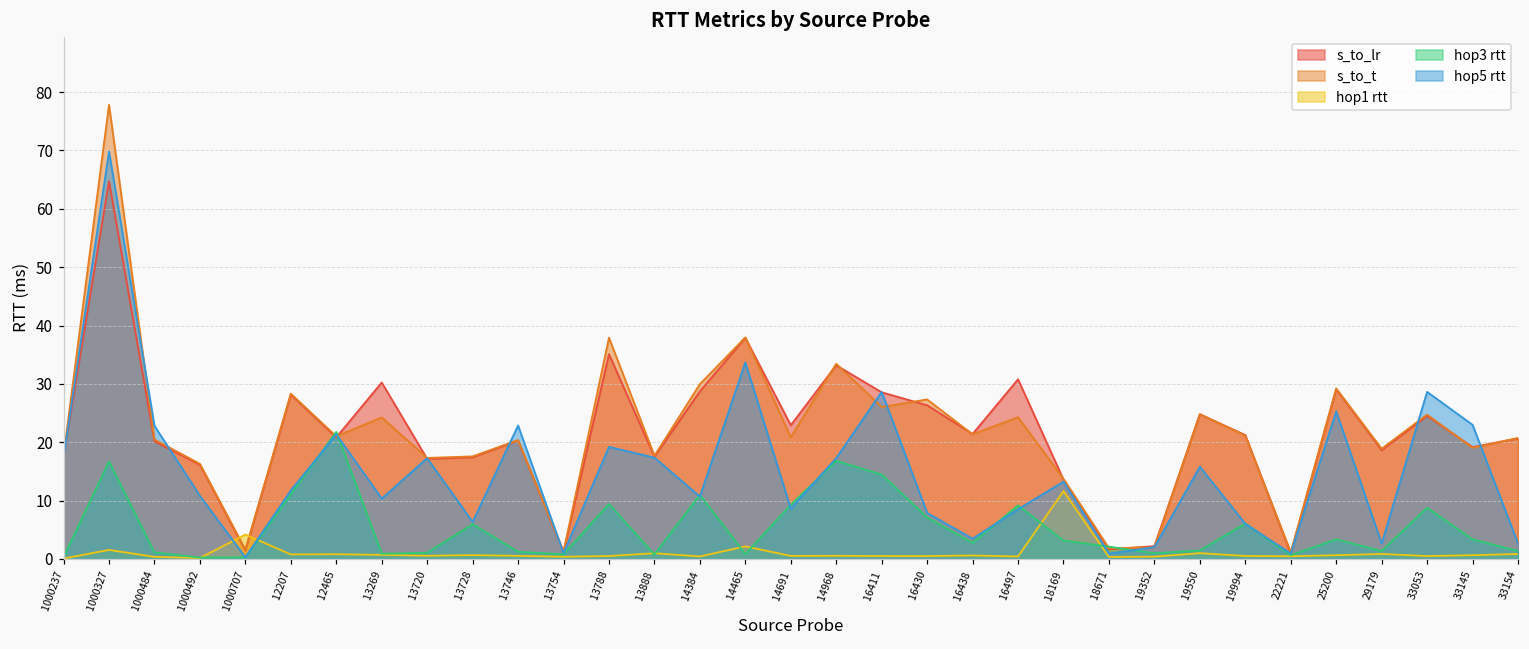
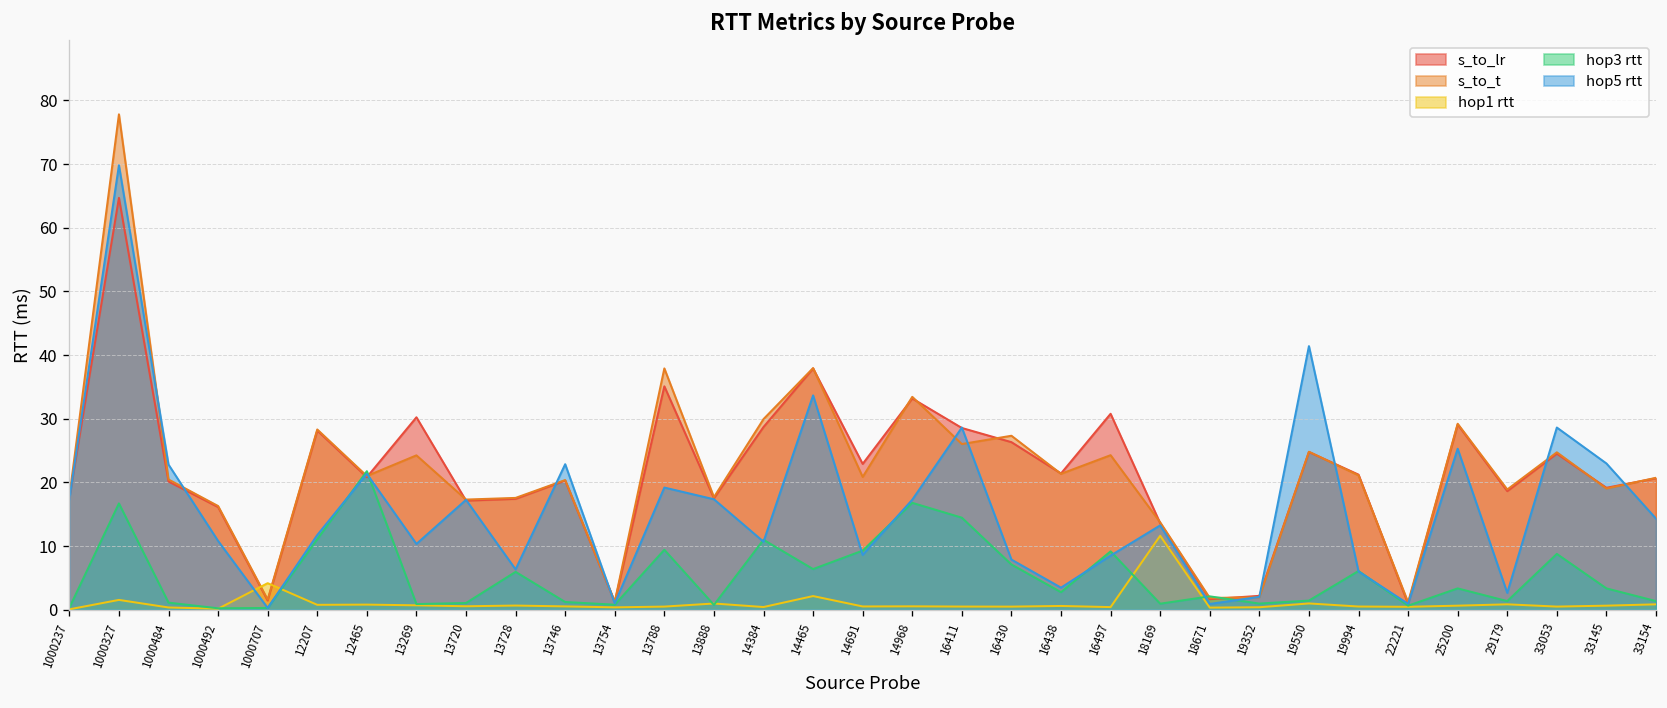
hop3 rtt, 14465: 1 -> 6
hop3 rtt, 18169: 3 -> 1
hop5 rtt, 19550: 16 -> 41
hop5 rtt, 33154: 3 -> 14
